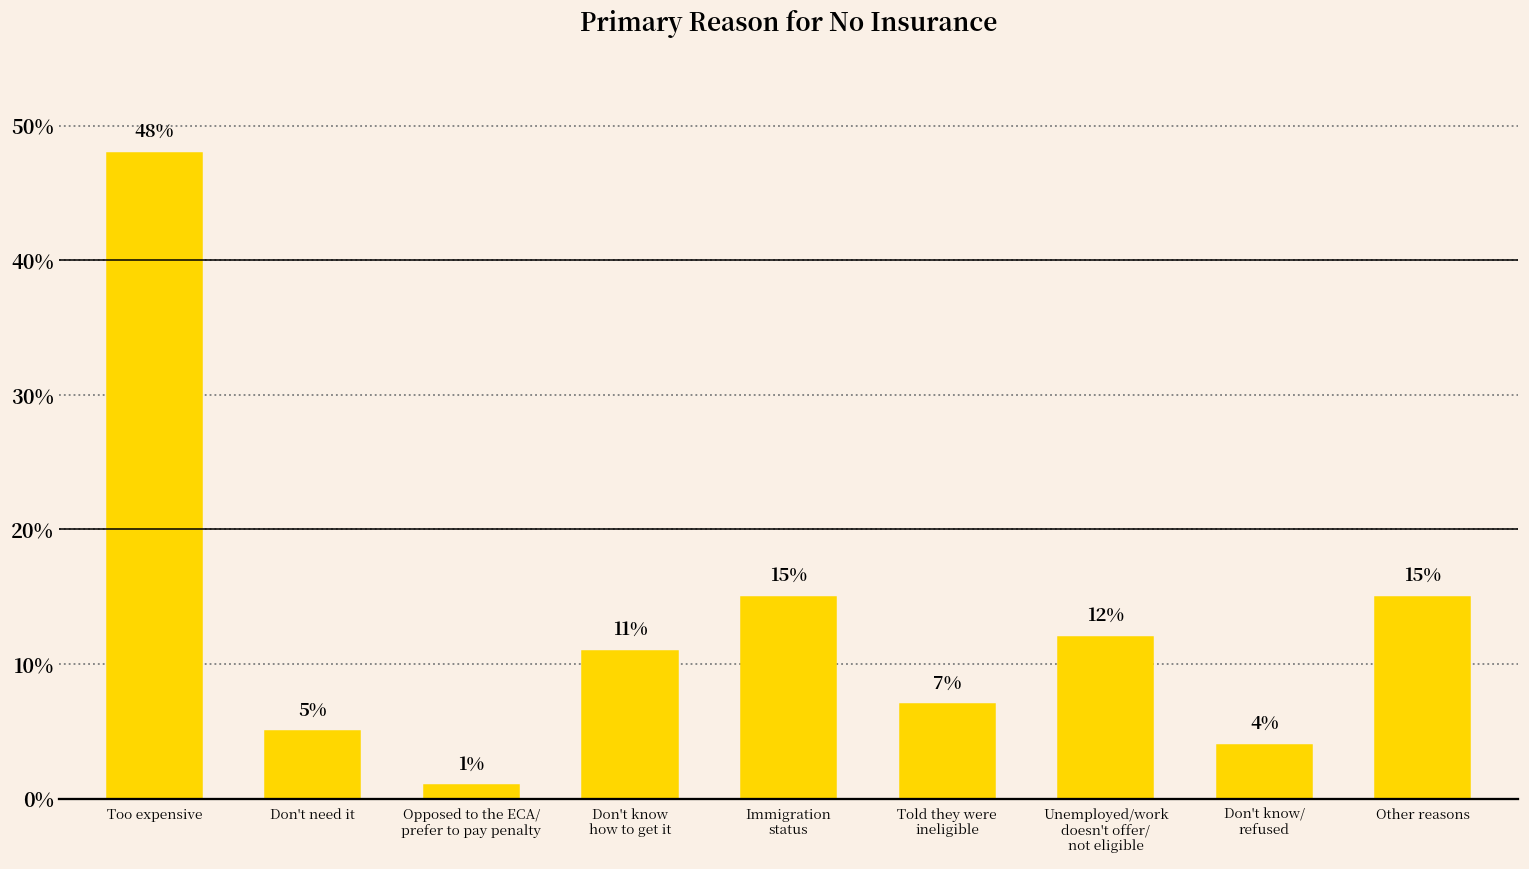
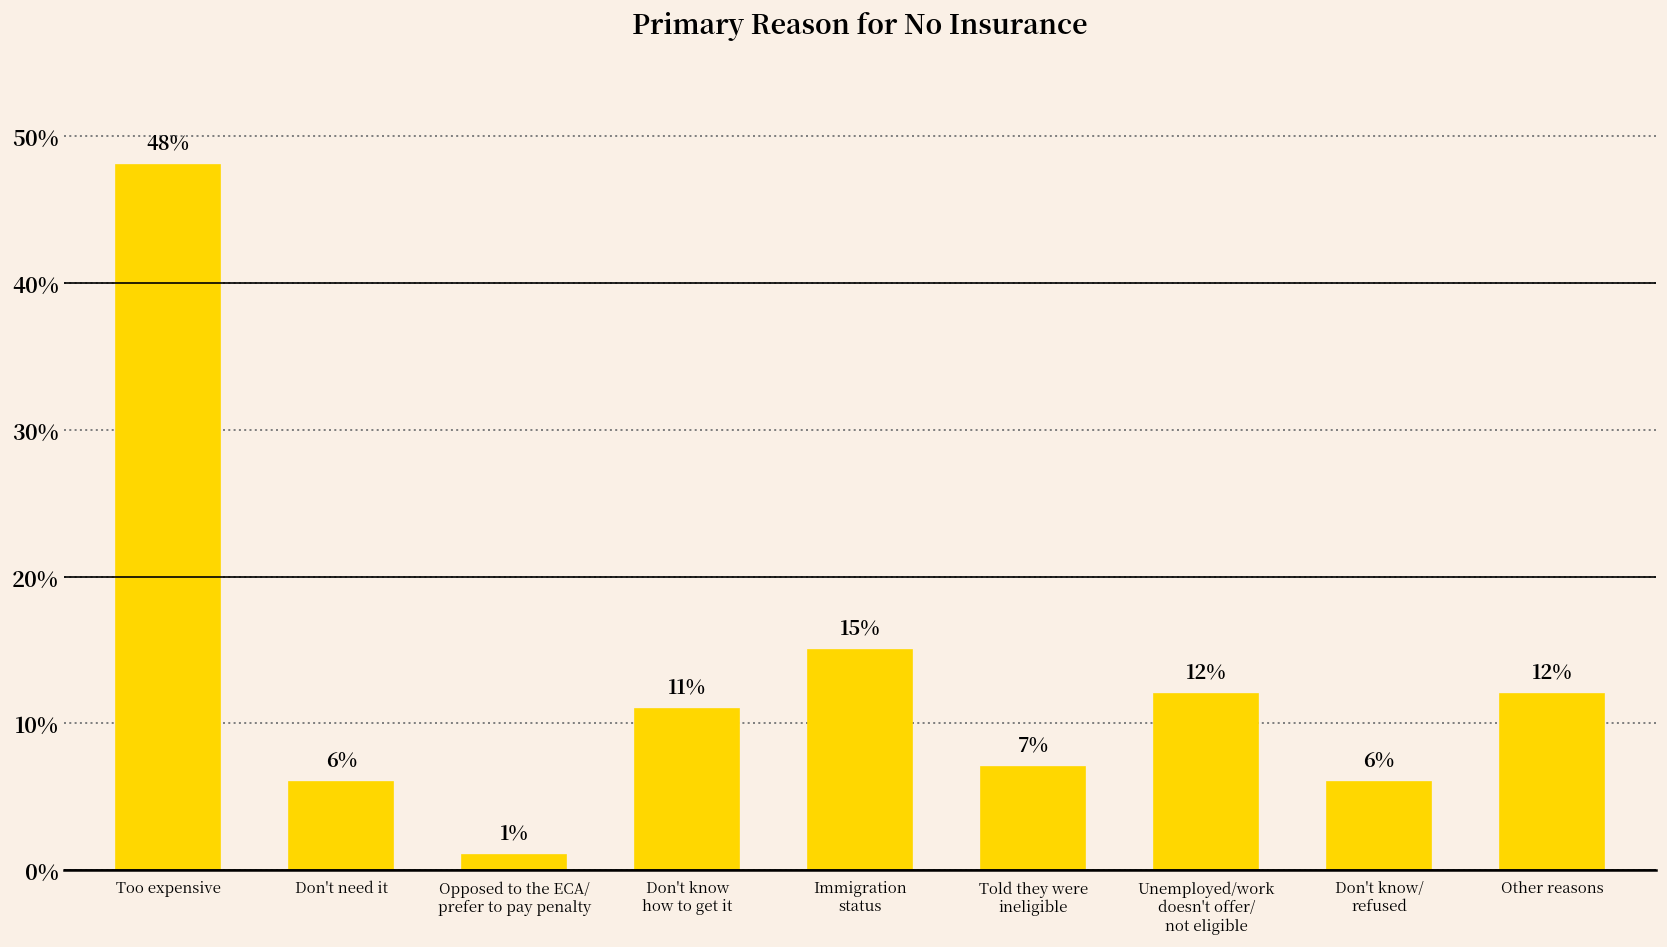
Don't need it: 5% -> 6%
Don't know/ refused: 4% -> 6%
Other reasons: 15% -> 12%
